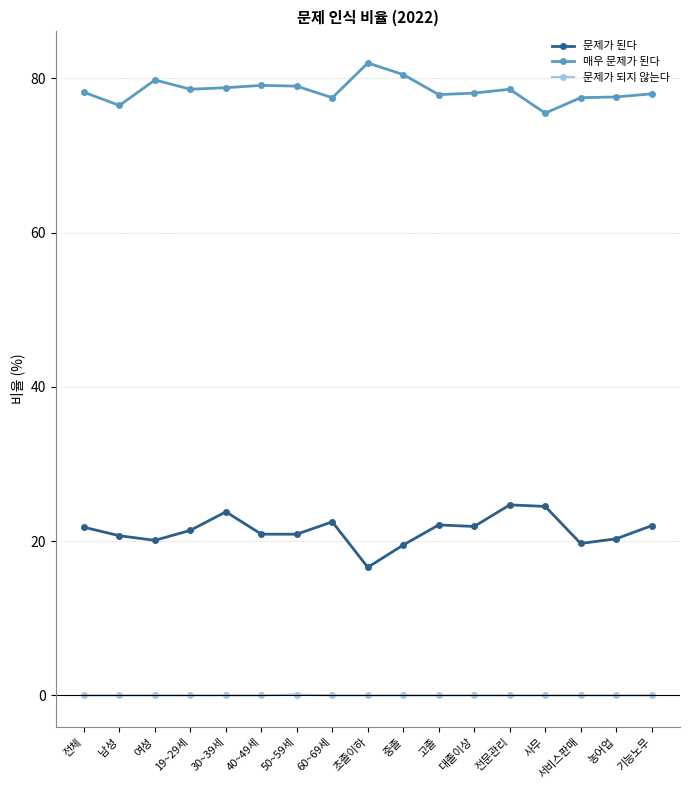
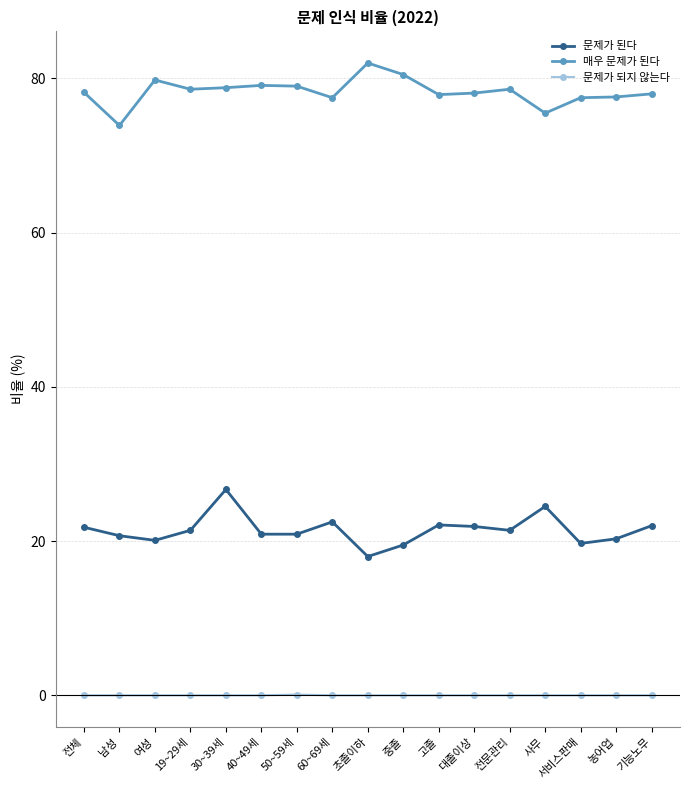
매우 문제가 된다, 남성: 77 -> 74
문제가 된다, 30~39세: 24 -> 27
문제가 된다, 초졸이하: 17 -> 18
문제가 된다, 전문관리: 25 -> 21
